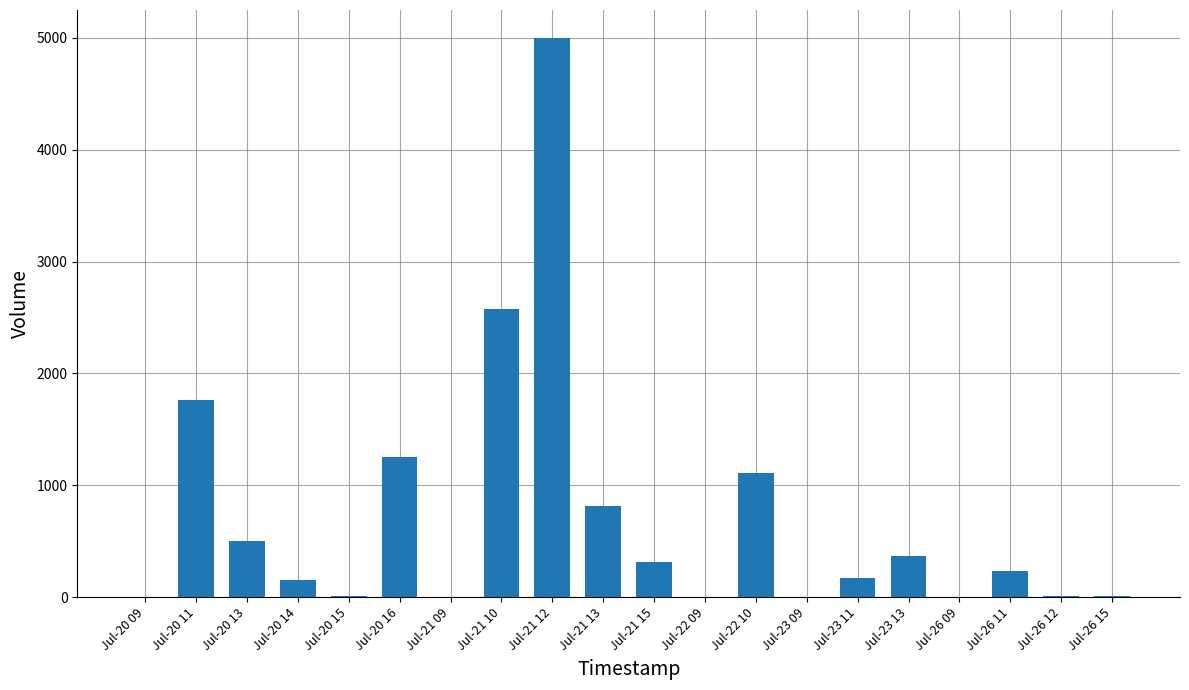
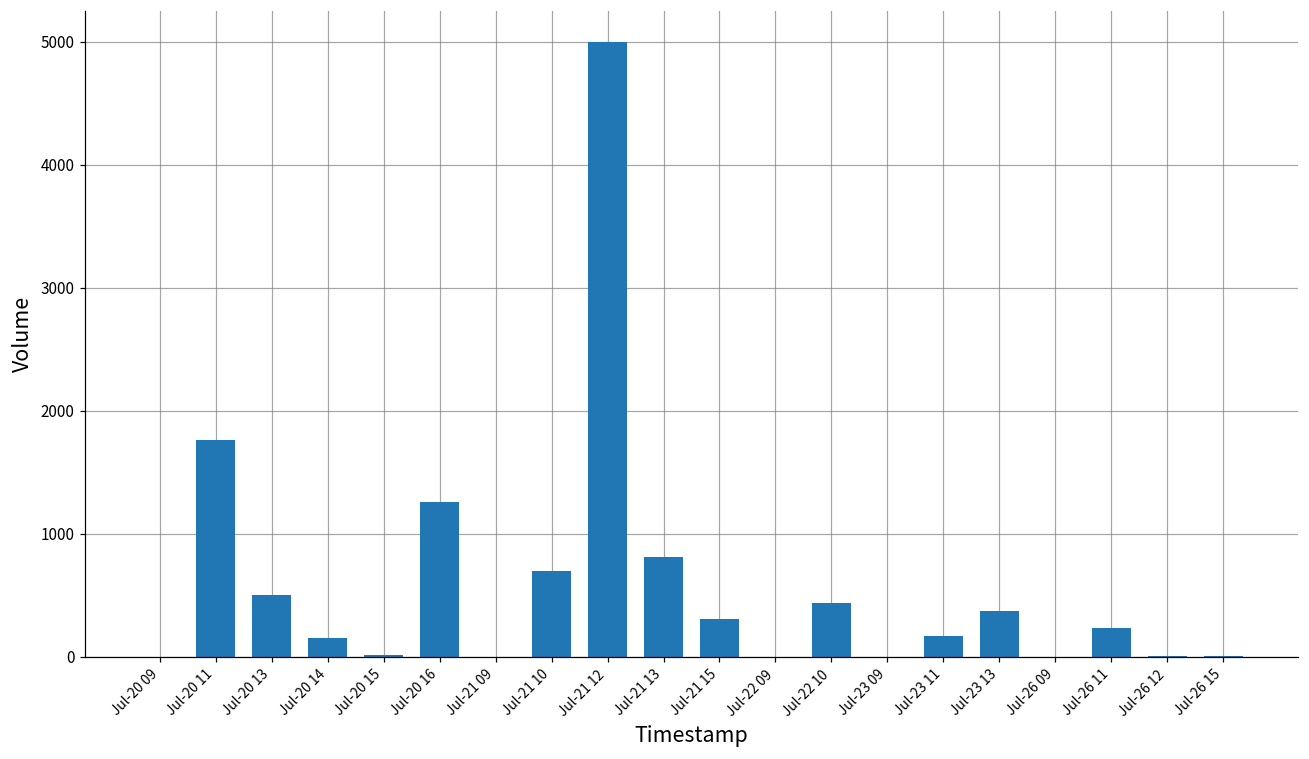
Jul-21 10: 2570 -> 700
Jul-22 10: 1110 -> 440
